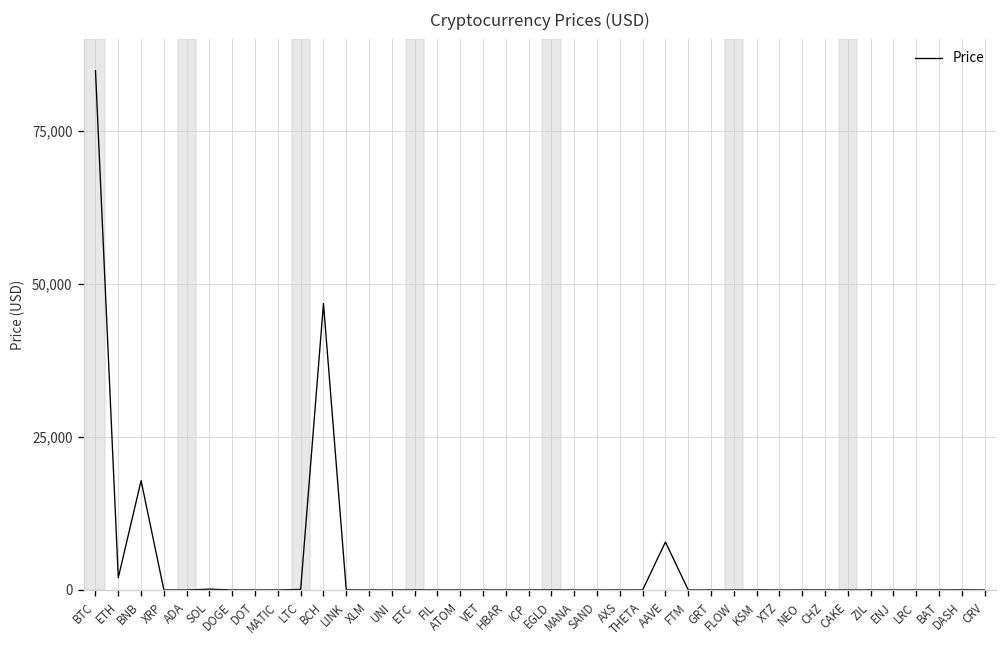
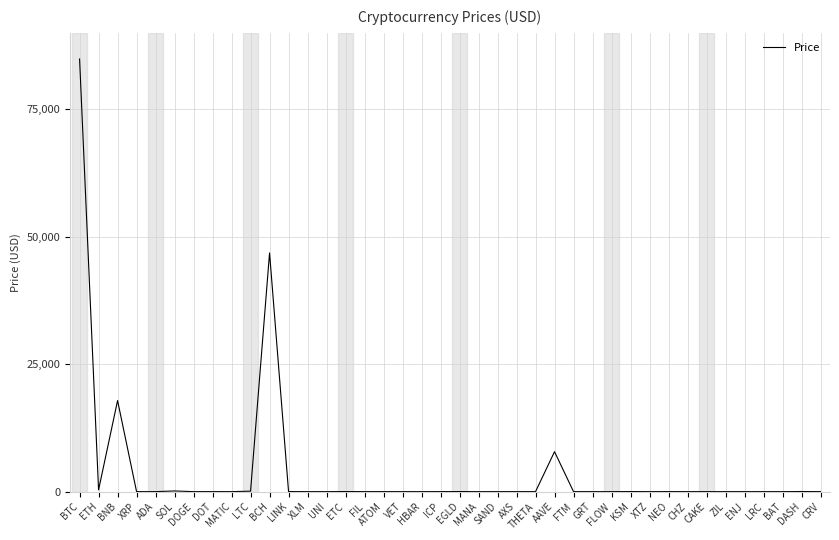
ETH: 2,000 -> 0
